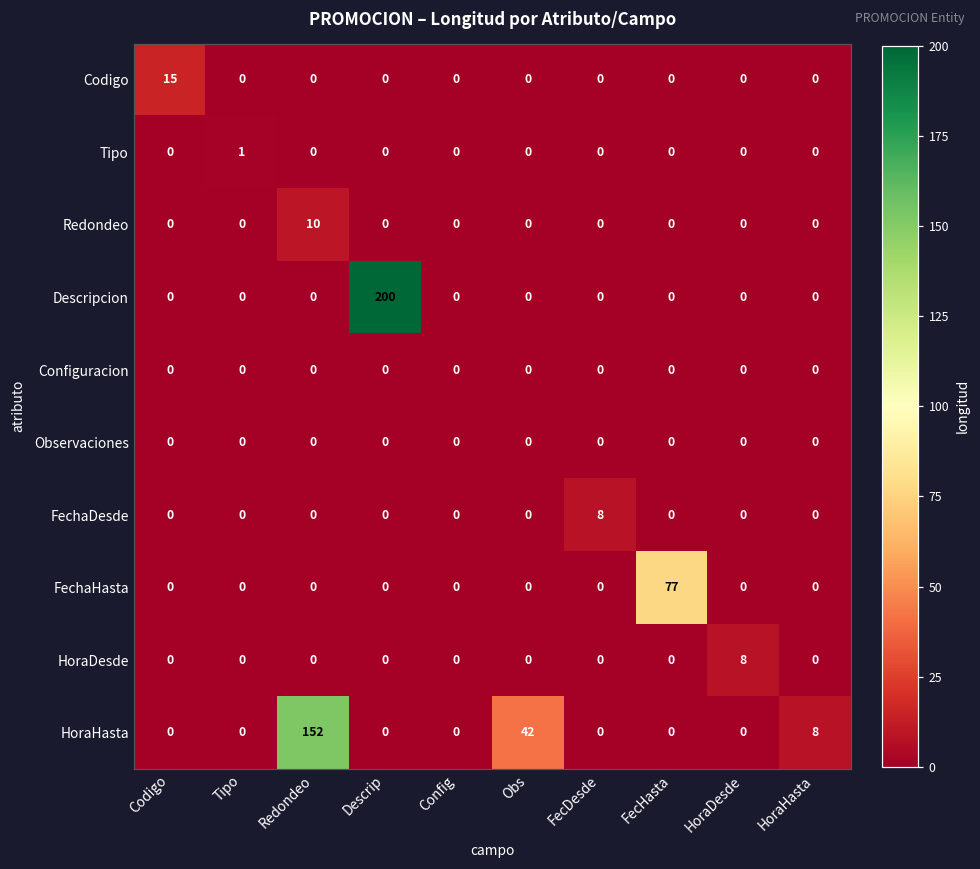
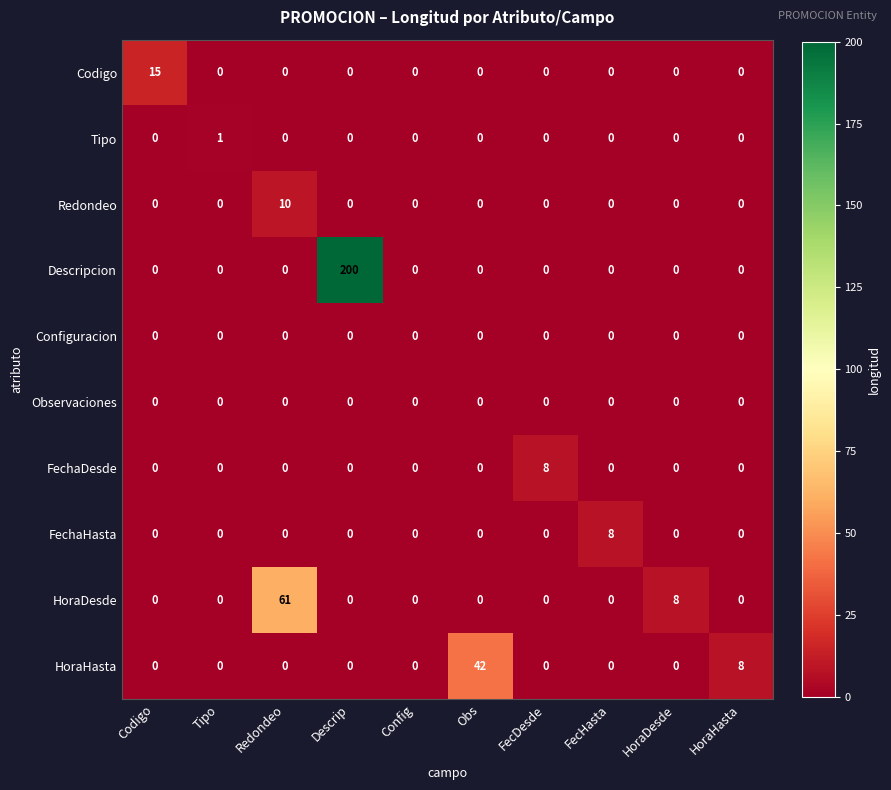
FechaHasta, FecHasta: 77 -> 8
HoraDesde, Redondeo: 0 -> 61
HoraHasta, Redondeo: 152 -> 0
